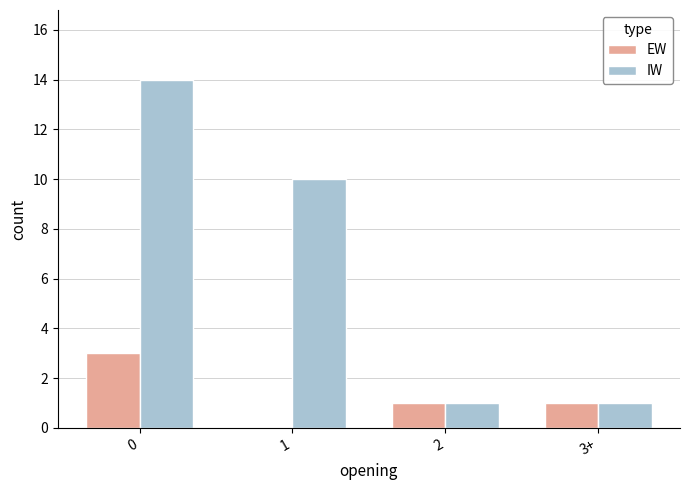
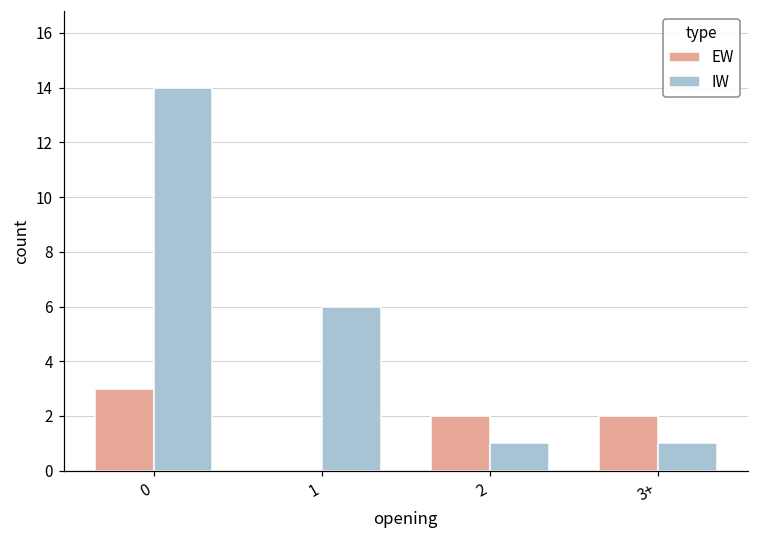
IW, 1: 10 -> 6
EW, 2: 1 -> 2
EW, 3+: 1 -> 2
